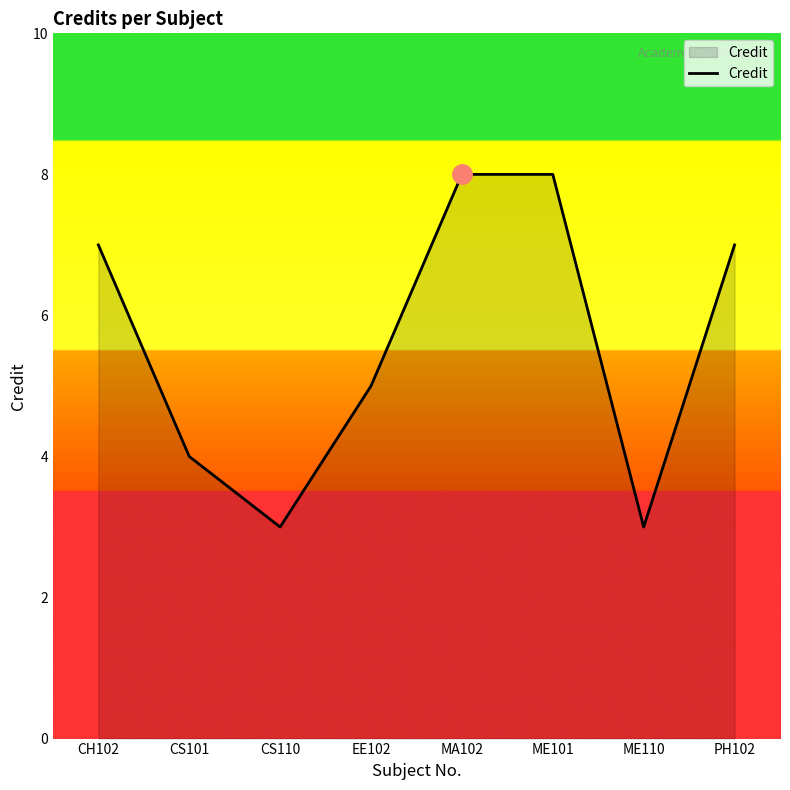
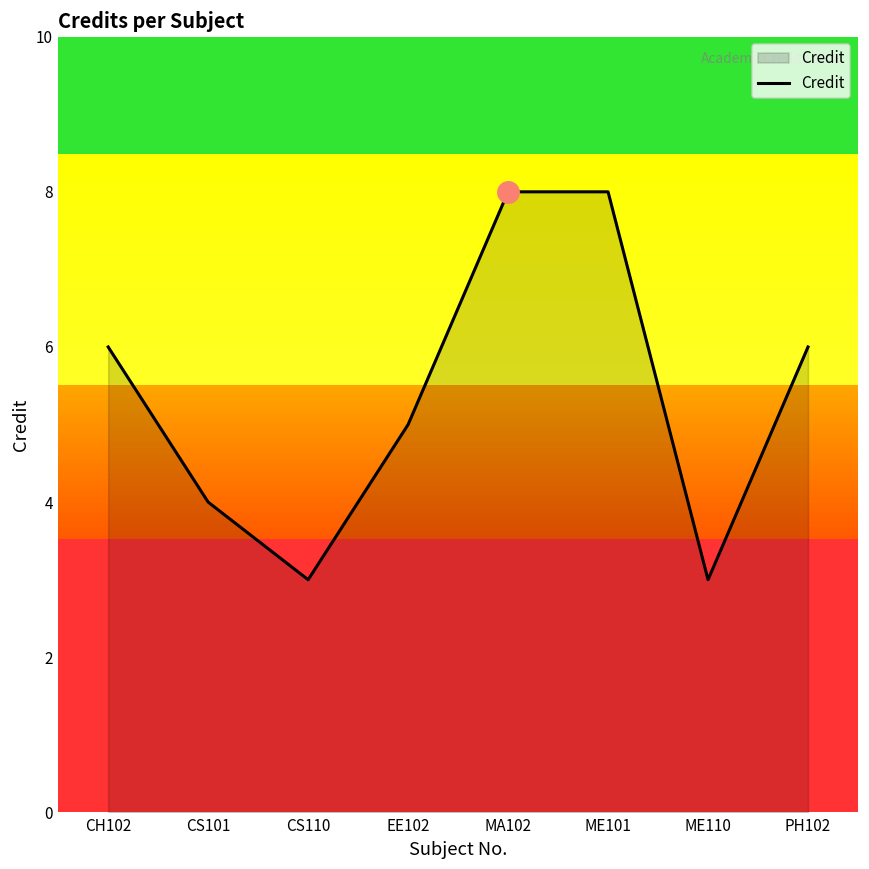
Credit, CH102: 7 -> 6
Credit, PH102: 7 -> 6
